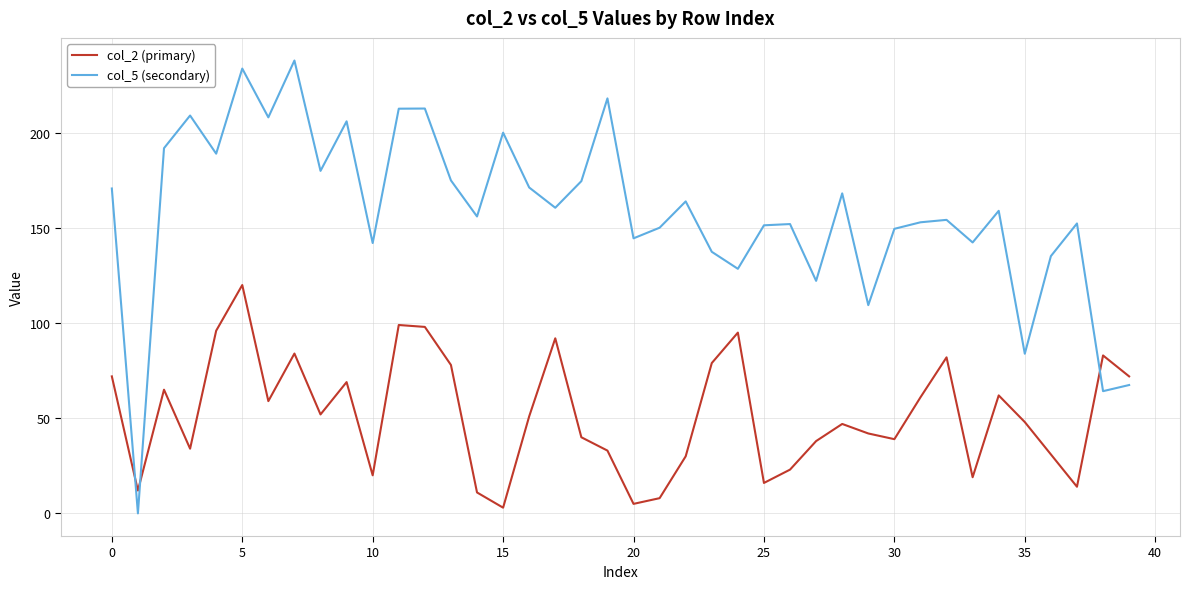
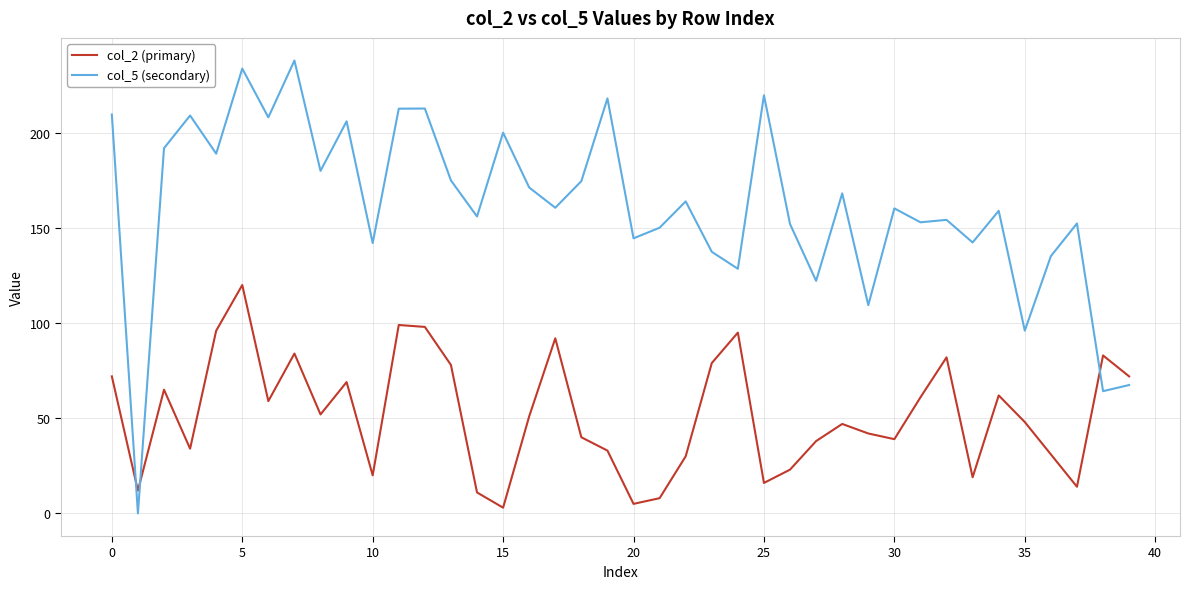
col_5 (secondary), 0: 171 -> 210
col_5 (secondary), 25: 151 -> 220
col_5 (secondary), 30: 150 -> 160
col_5 (secondary), 35: 84 -> 96
